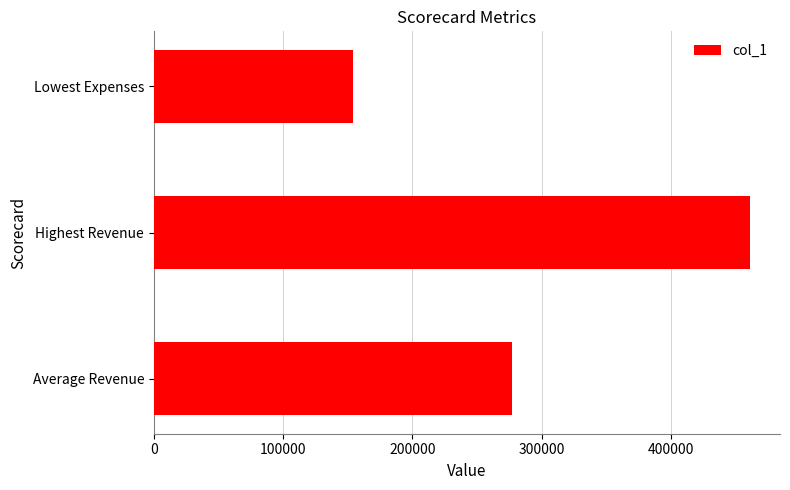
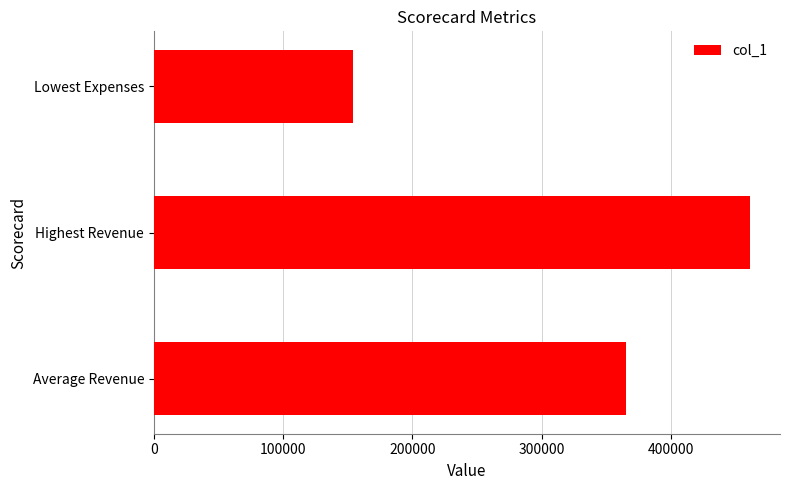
Average Revenue: 277000 -> 365000
